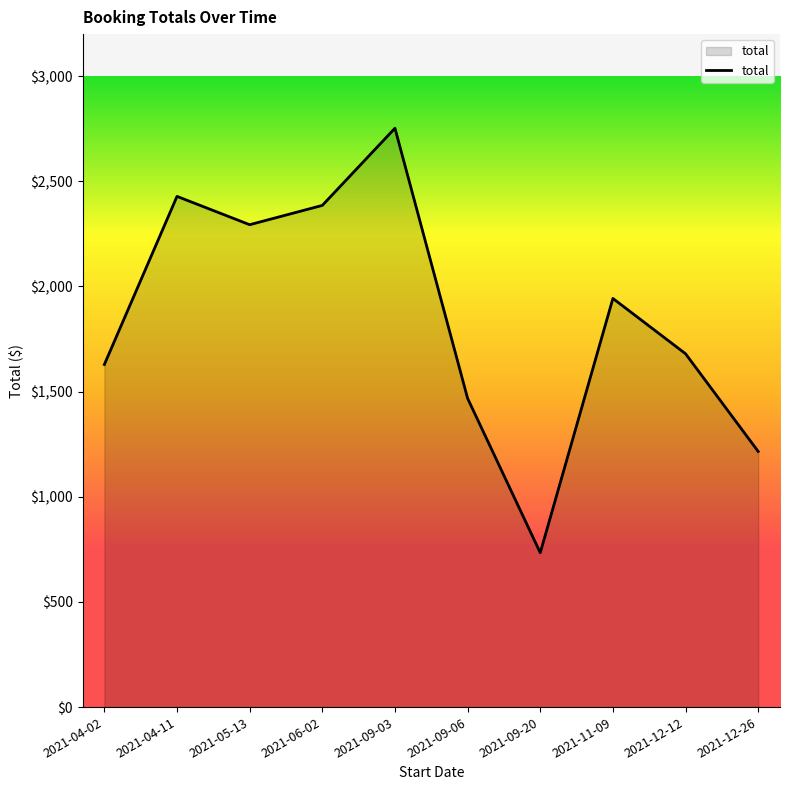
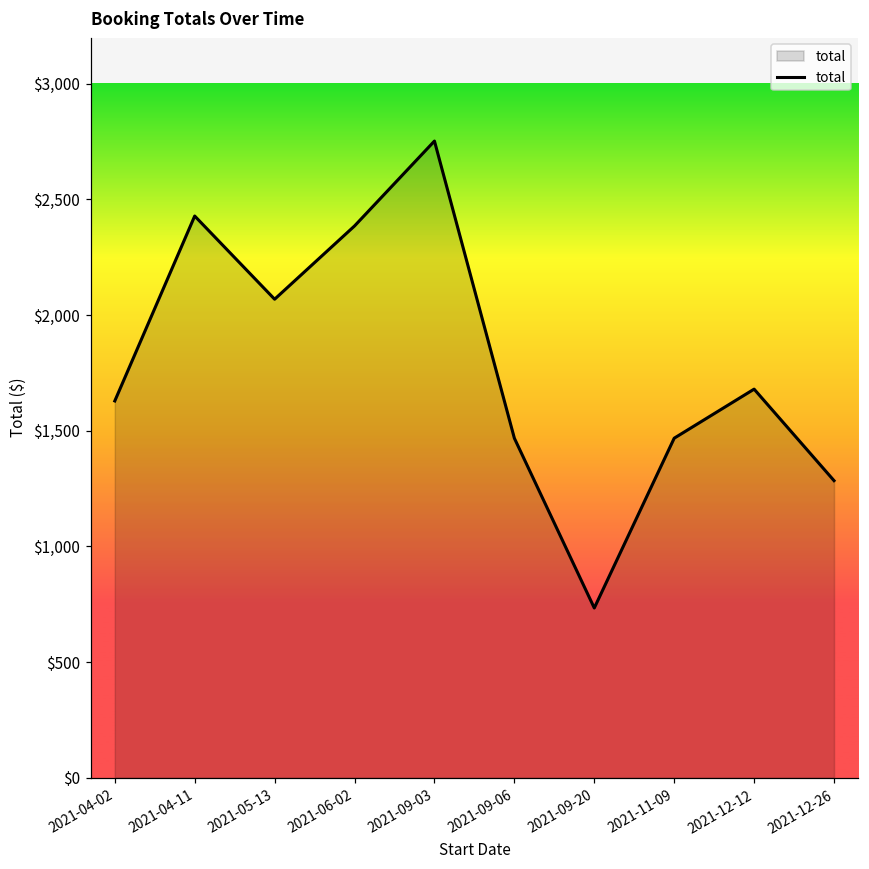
2021-05-13: $2,290 -> $2,070
2021-11-09: $1,940 -> $1,470
2021-12-26: $1,220 -> $1,280
